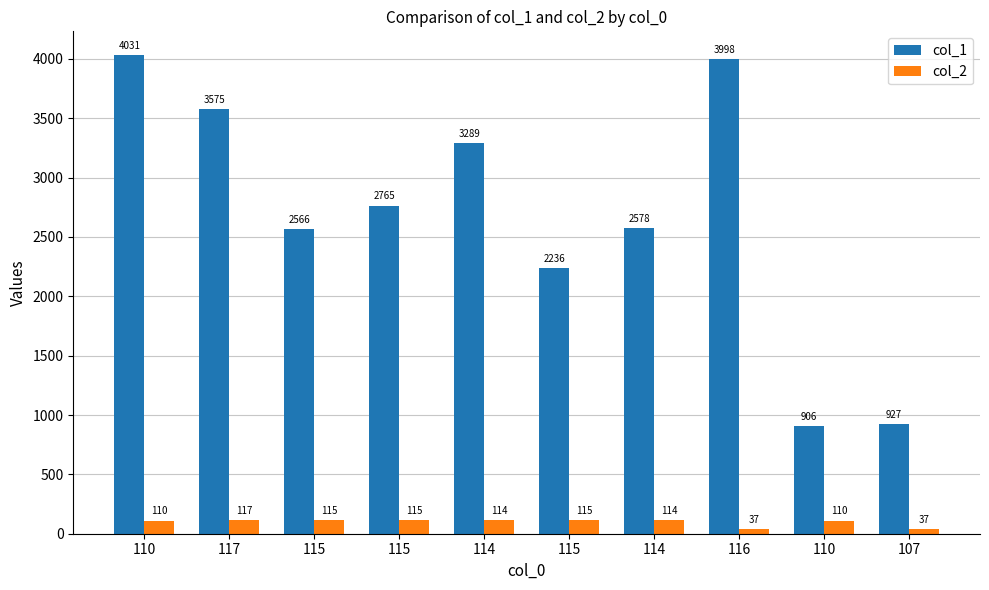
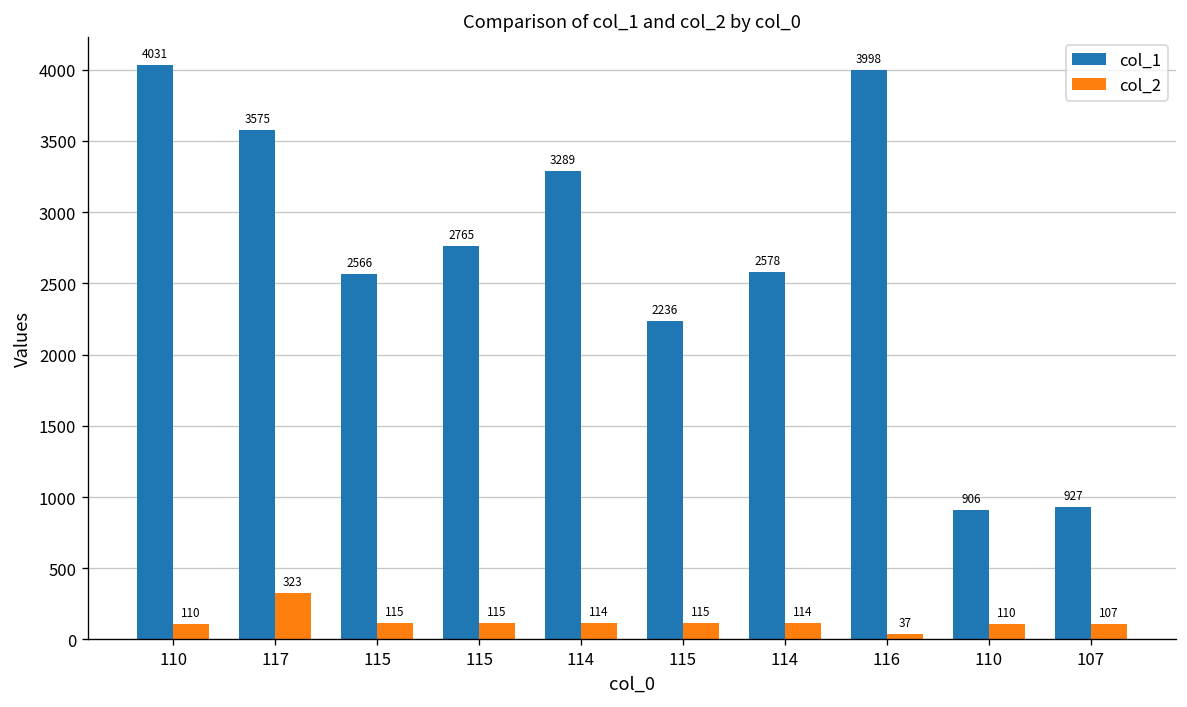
col_2, 117: 117 -> 323
col_2, 107: 37 -> 107
